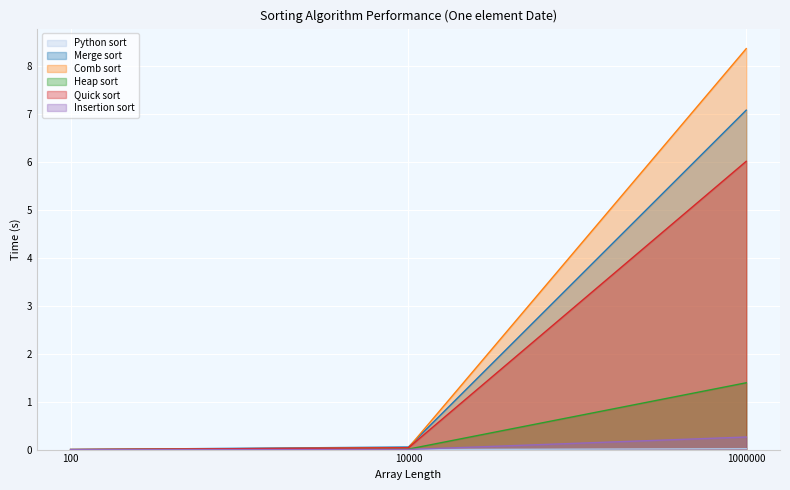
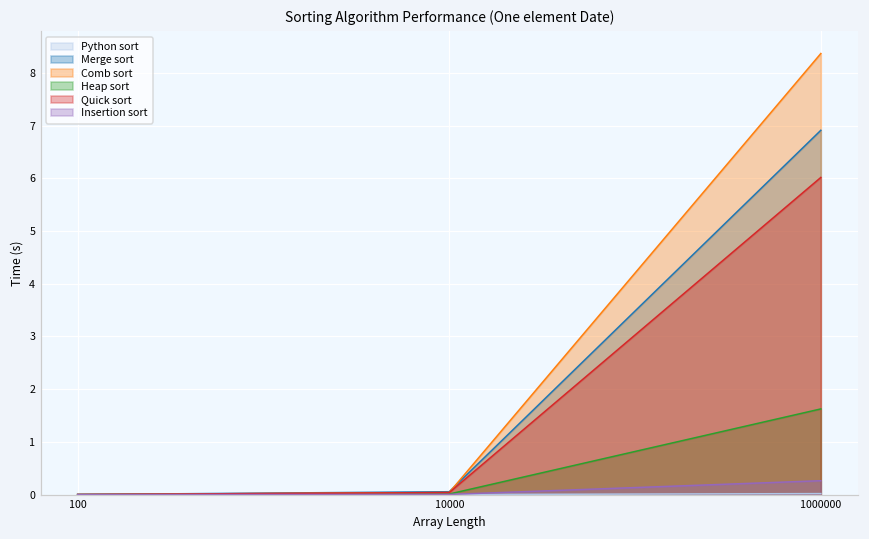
Merge sort, 1000000: 7.1 -> 6.9
Heap sort, 1000000: 1.4 -> 1.6
